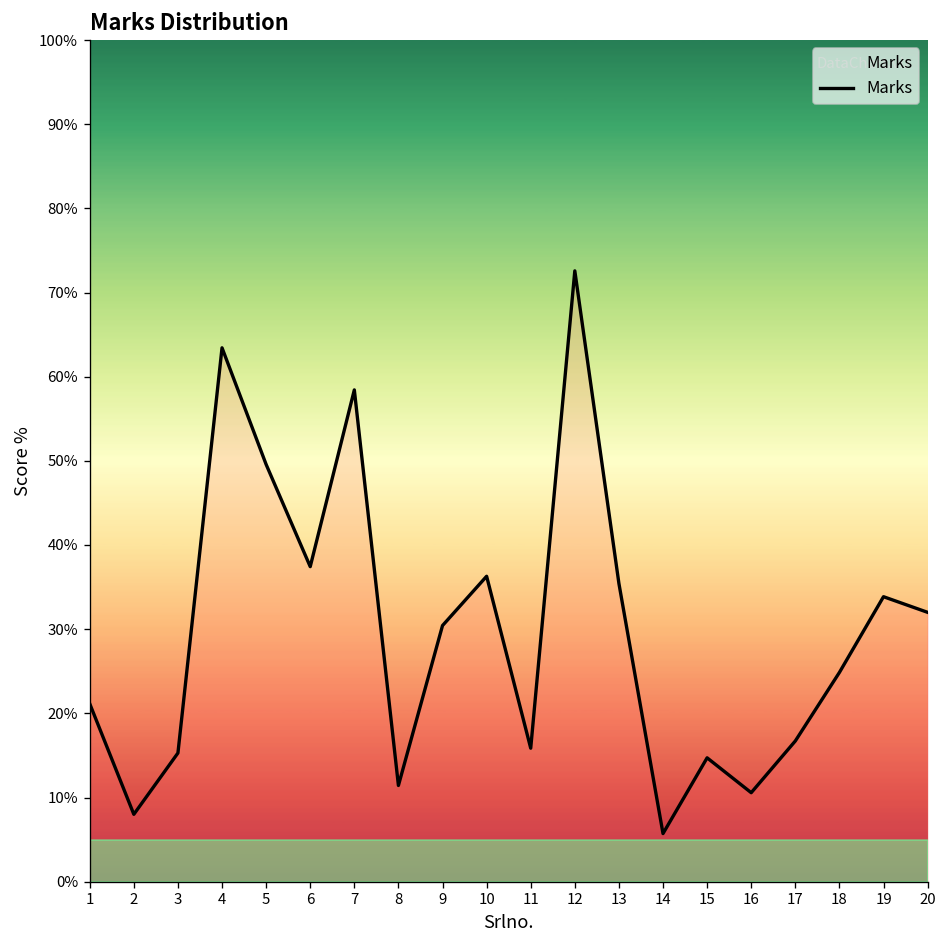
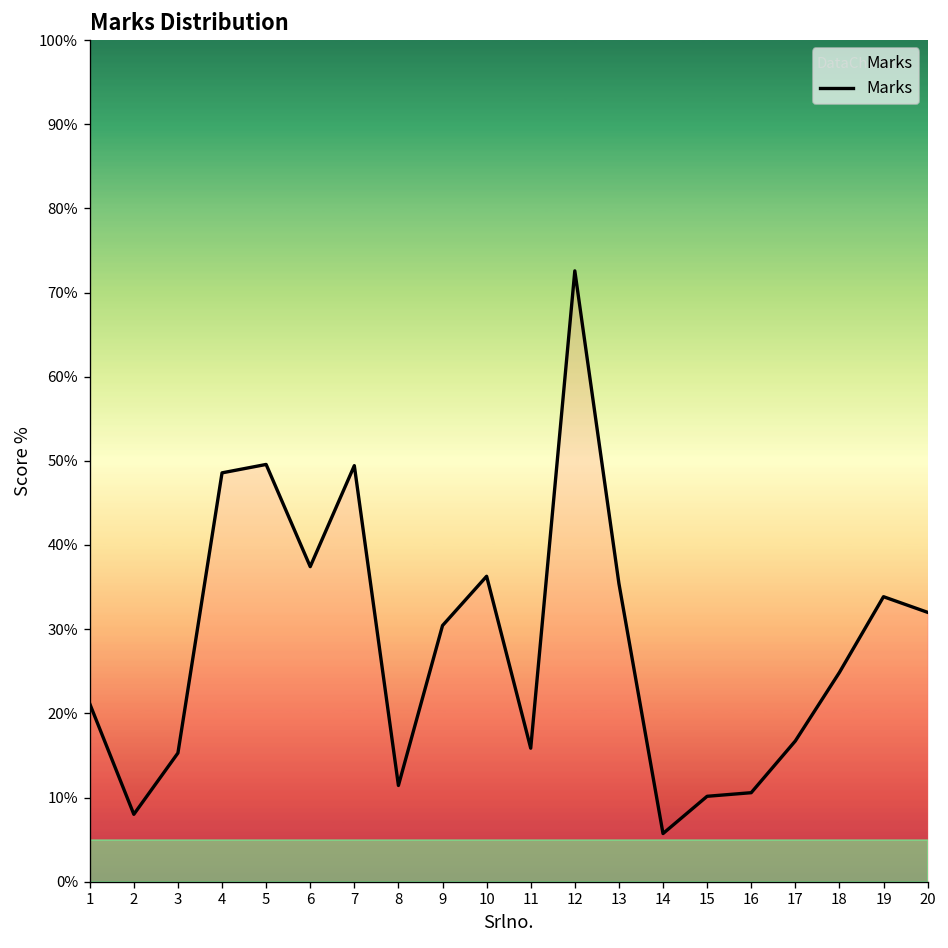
4: 63% -> 49%
7: 58% -> 49%
15: 15% -> 10%
